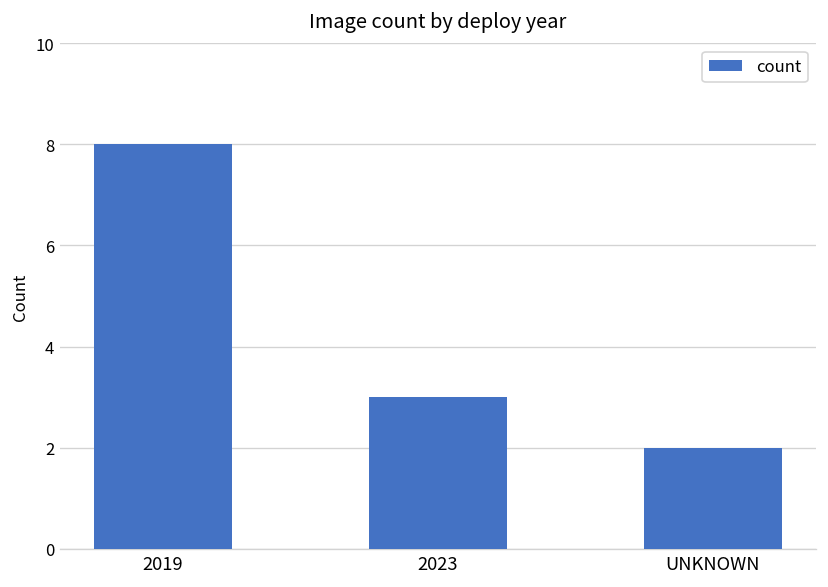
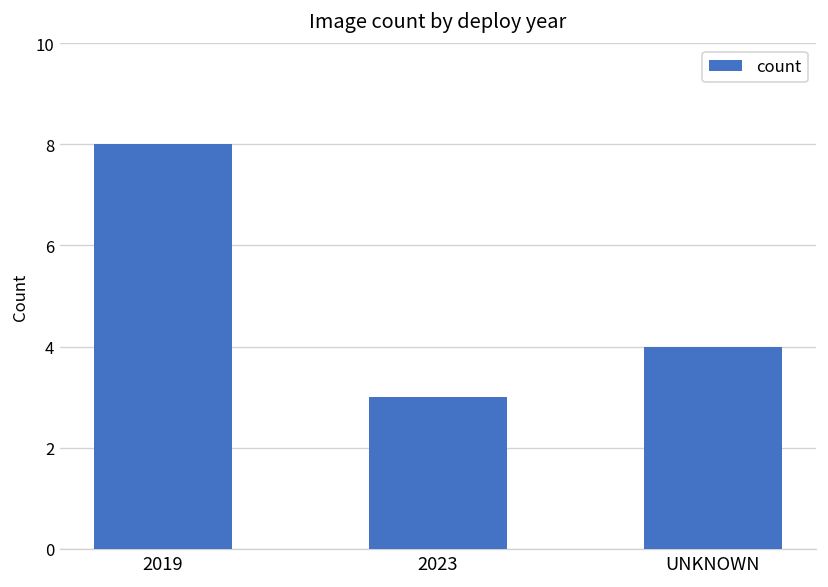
UNKNOWN: 2 -> 4
